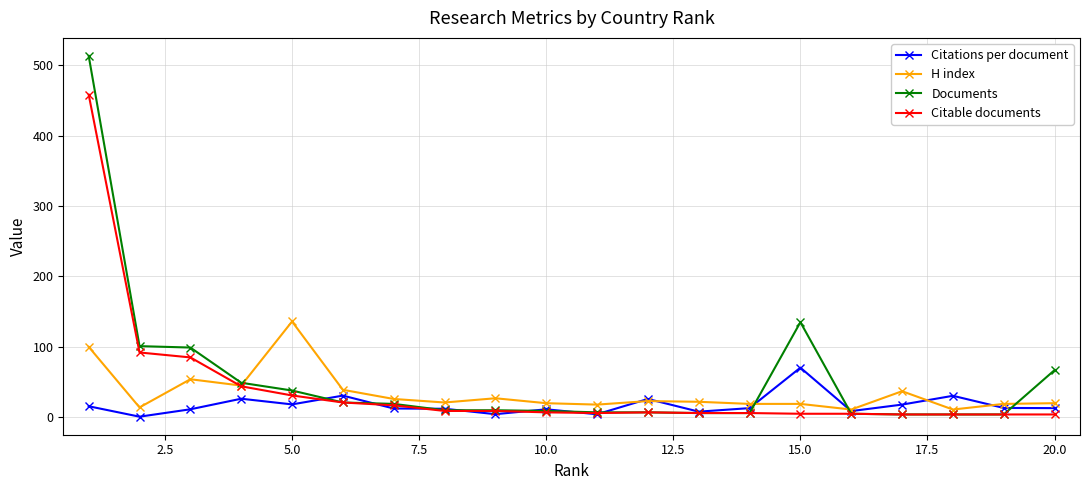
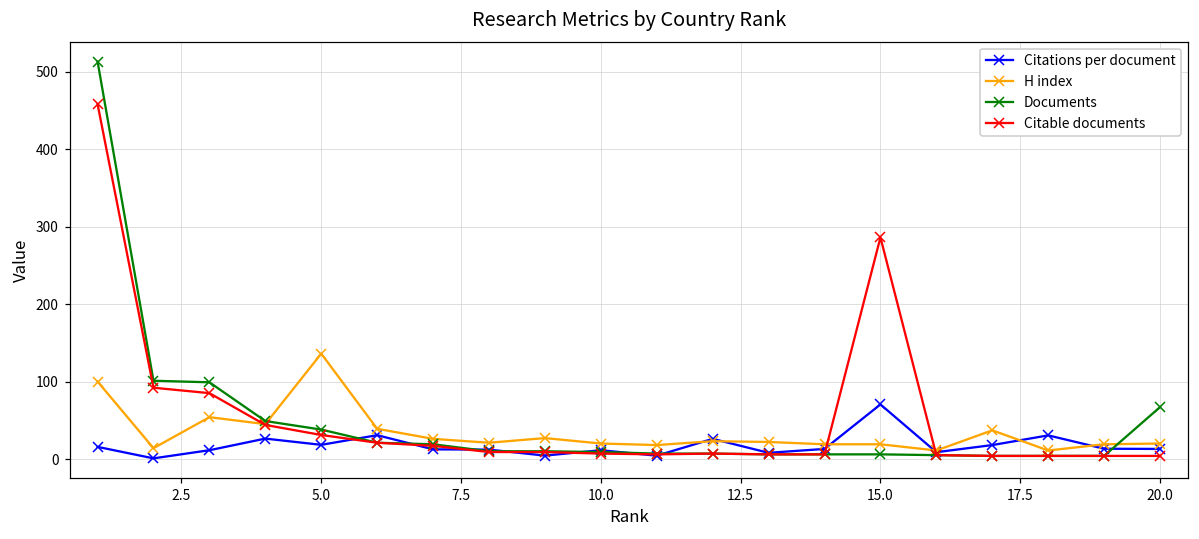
Documents, 15.0: 140 -> 10
Citable documents, 15.0: 10 -> 290
